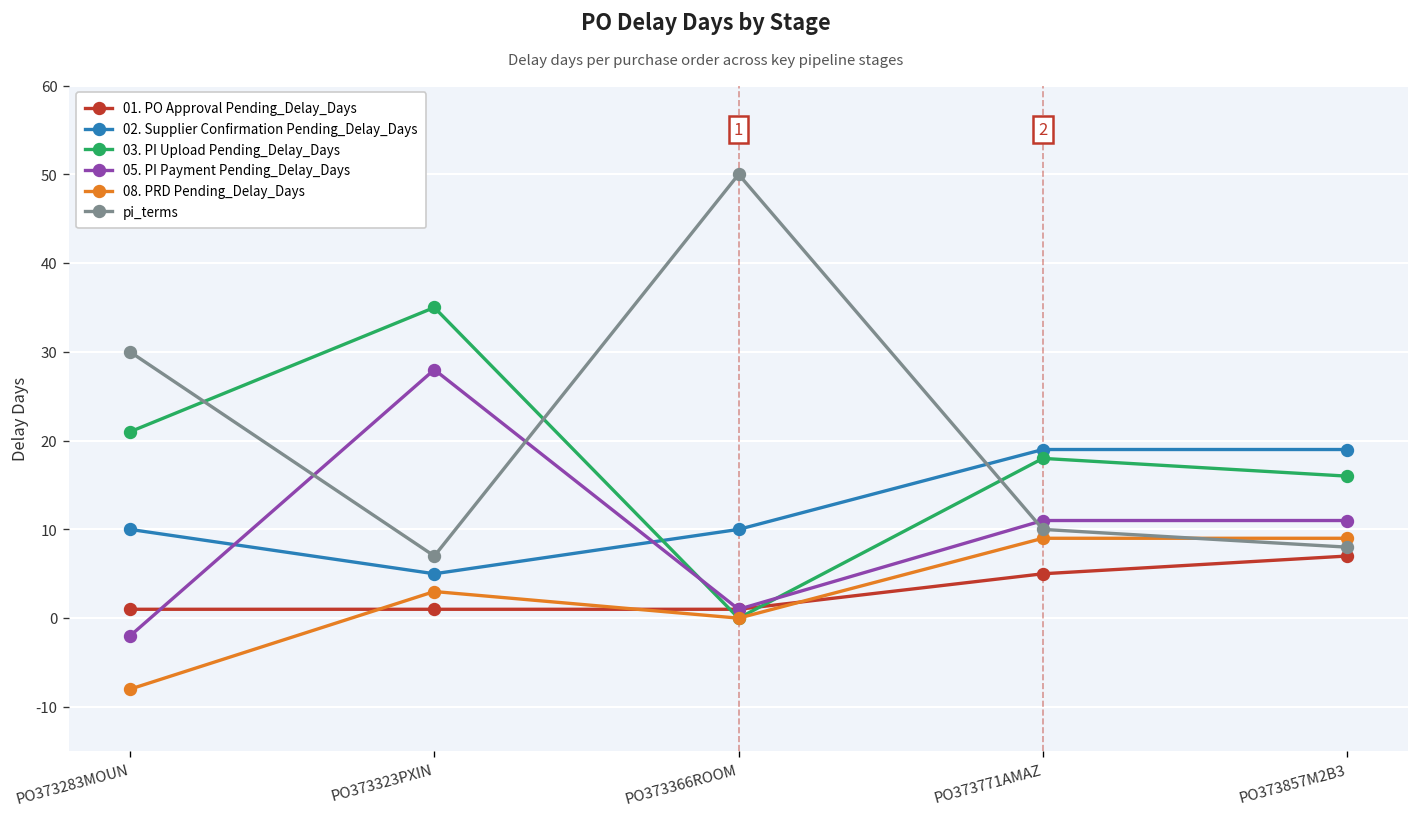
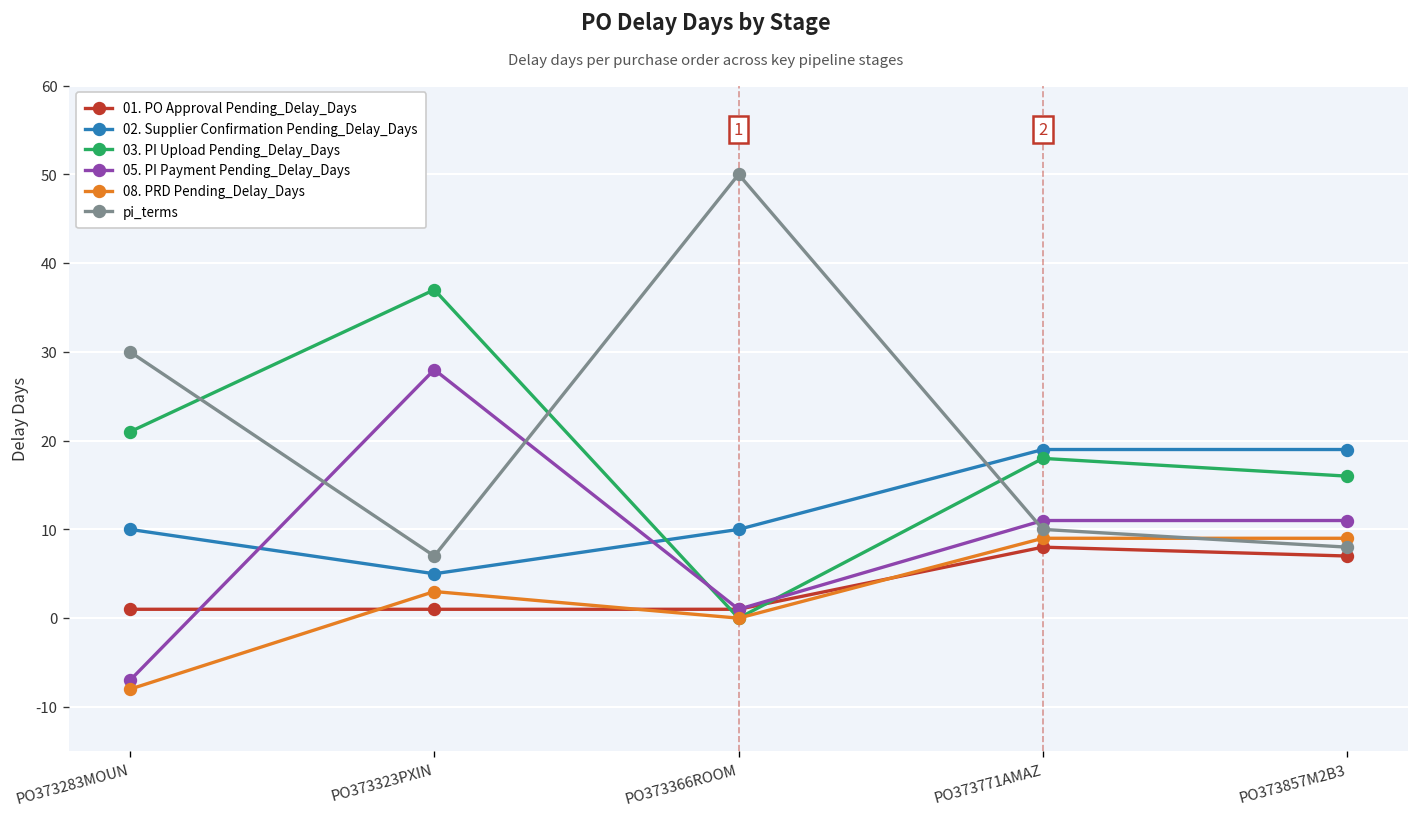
05. PI Payment Pending_Delay_Days, PO373283MOUN: -2 -> -7
03. PI Upload Pending_Delay_Days, PO373323PXIN: 35 -> 37
01. PO Approval Pending_Delay_Days, PO373771AMAZ: 5 -> 8
